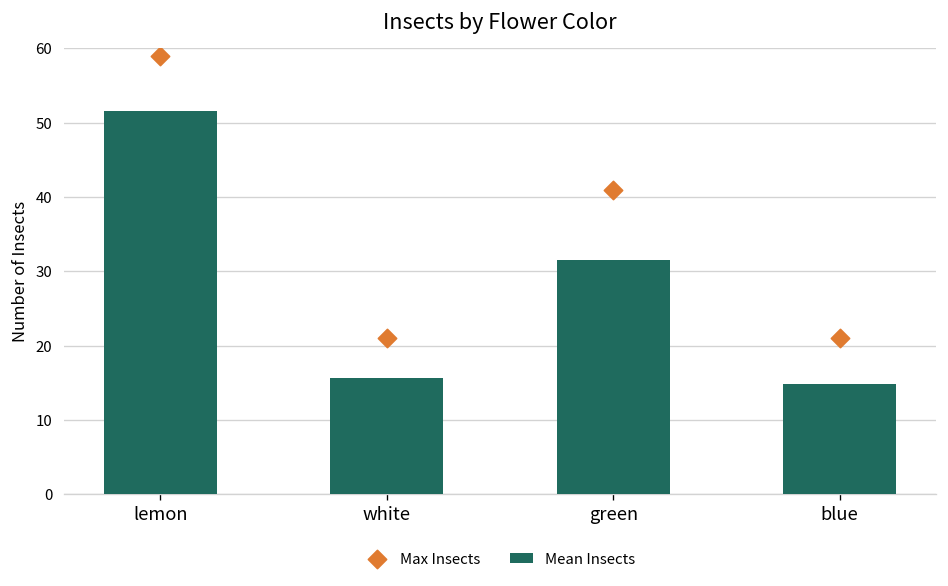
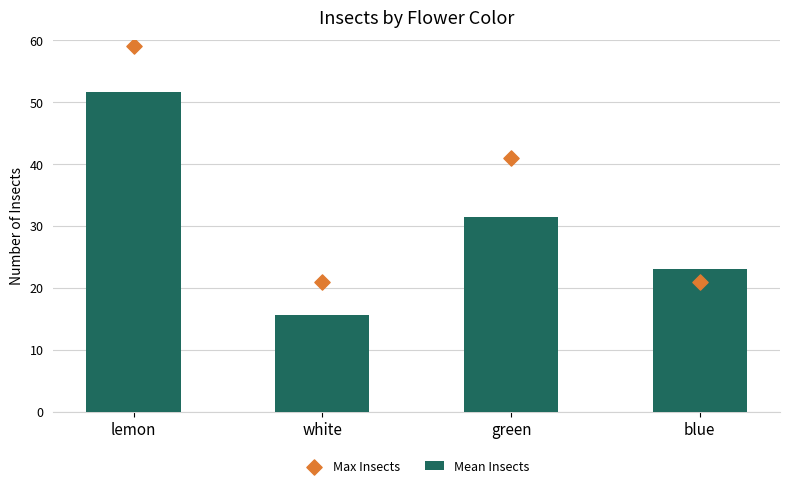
Mean Insects, blue: 15 -> 23
